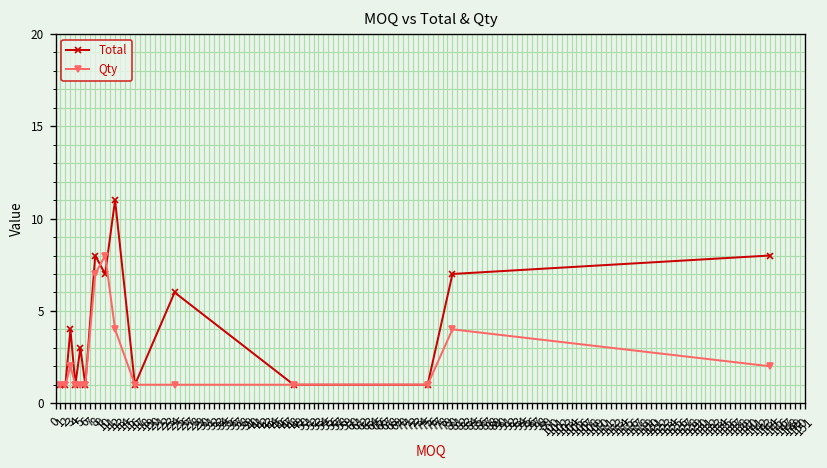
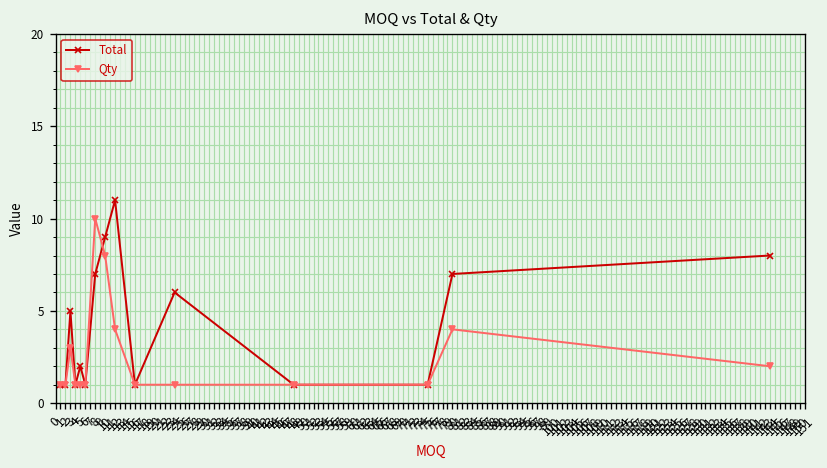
Total, 3: 4 -> 5
Qty, 3: 2 -> 3
Total, 5: 3 -> 2
Total, 8: 8 -> 7
Qty, 8: 7 -> 10
Total, 10: 7 -> 9
